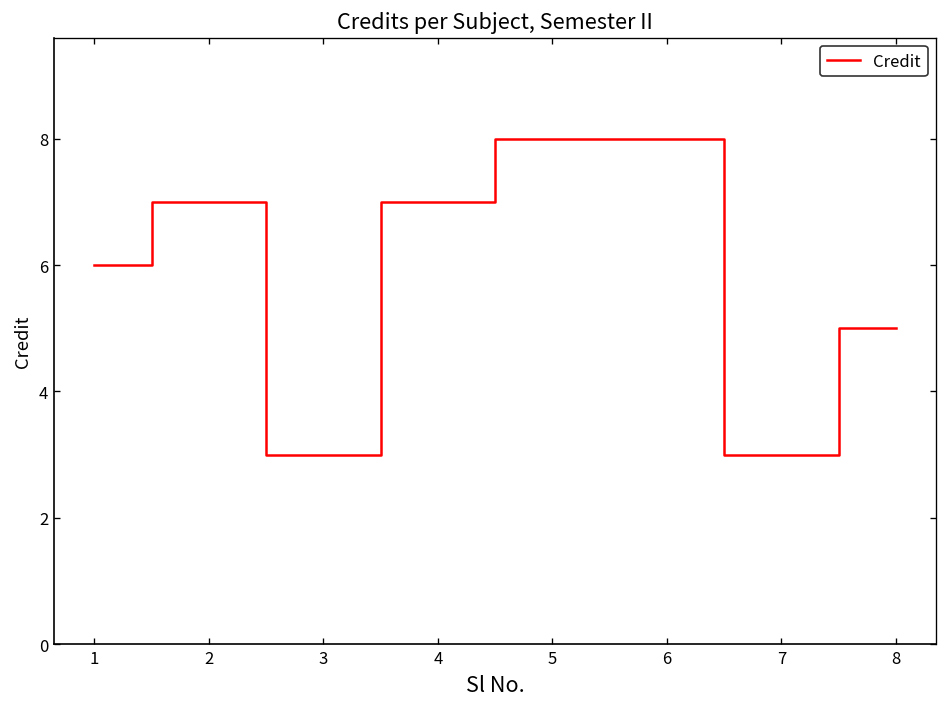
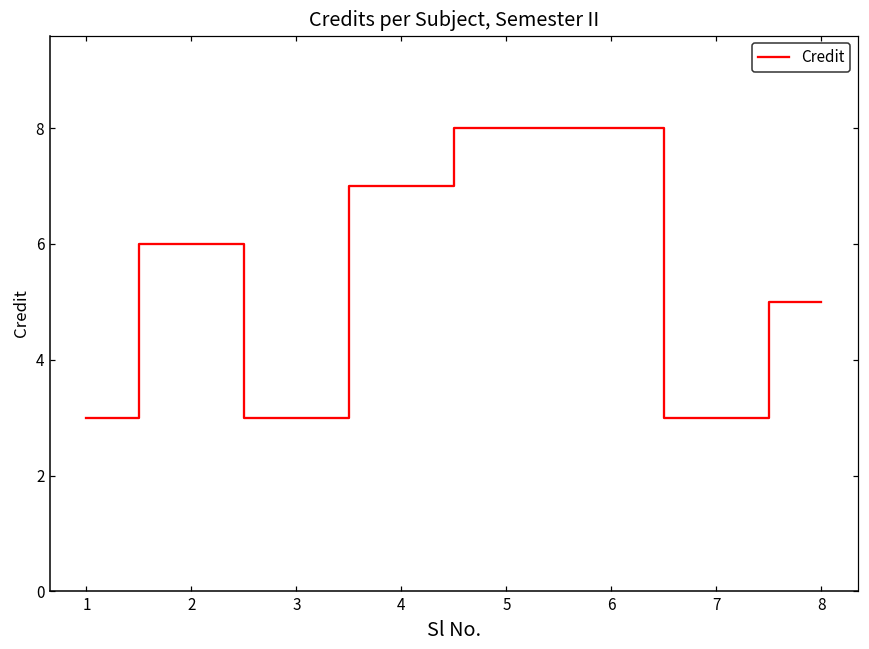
1: 6 -> 3
2: 7 -> 6
